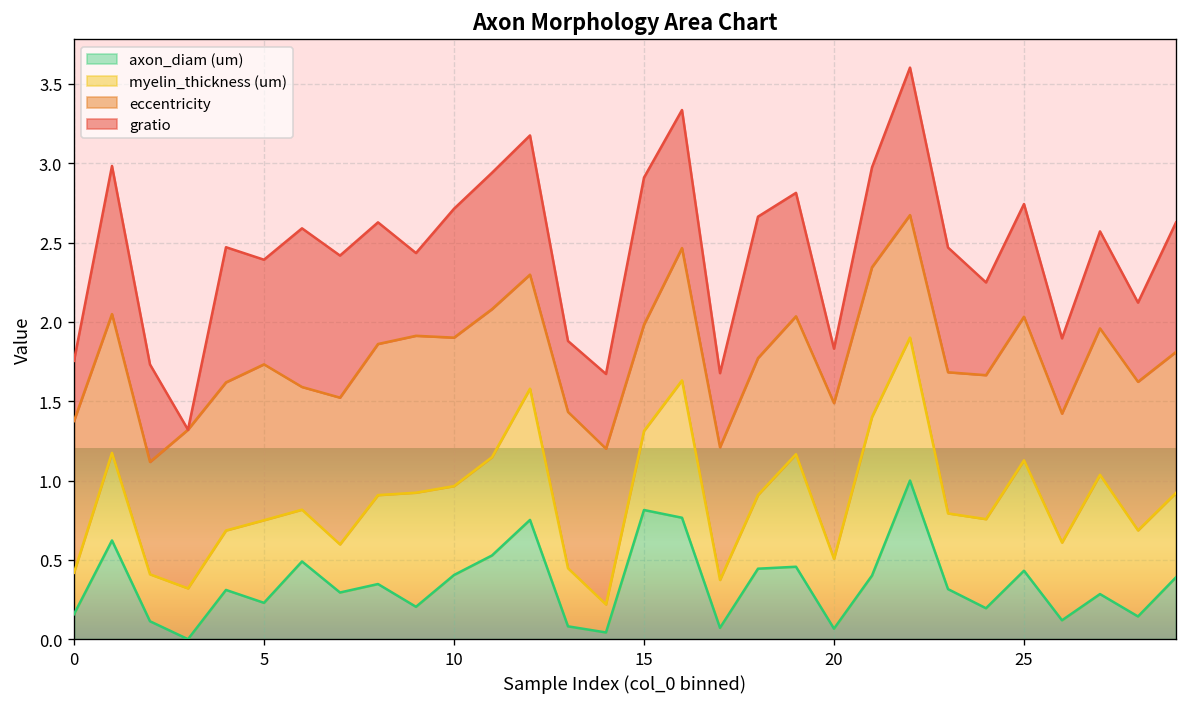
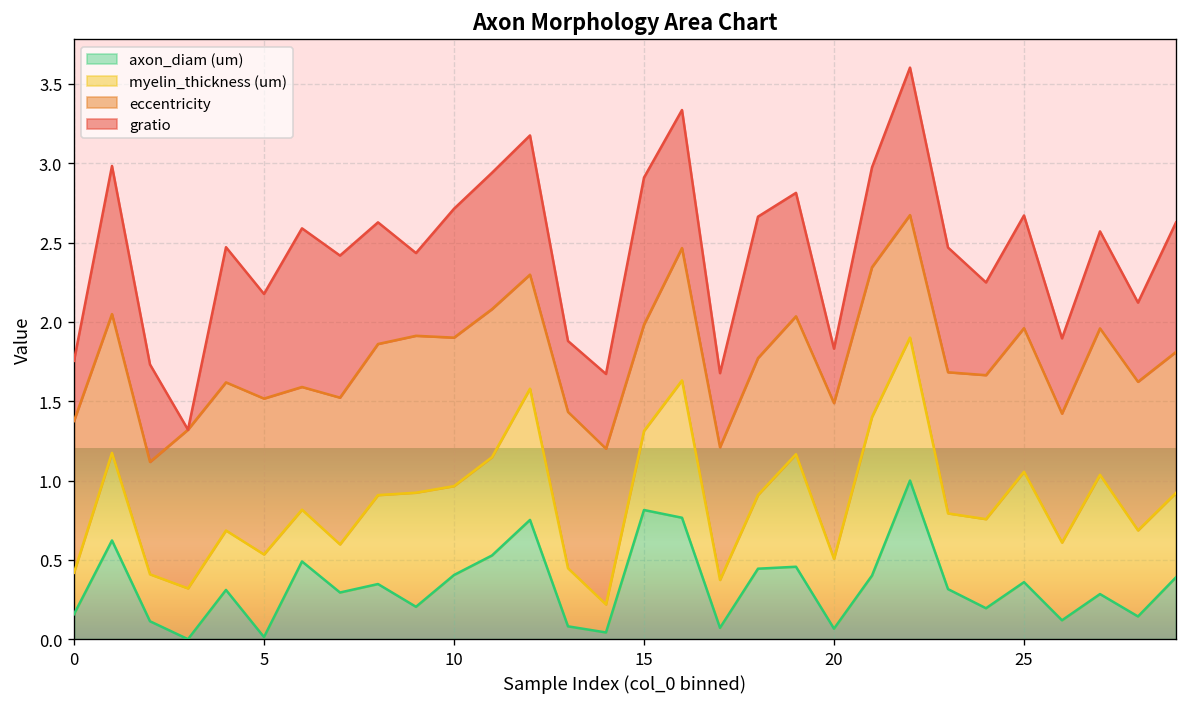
axon_diam (um), 5: 0.23 -> 0.01
axon_diam (um), 25: 0.43 -> 0.36
